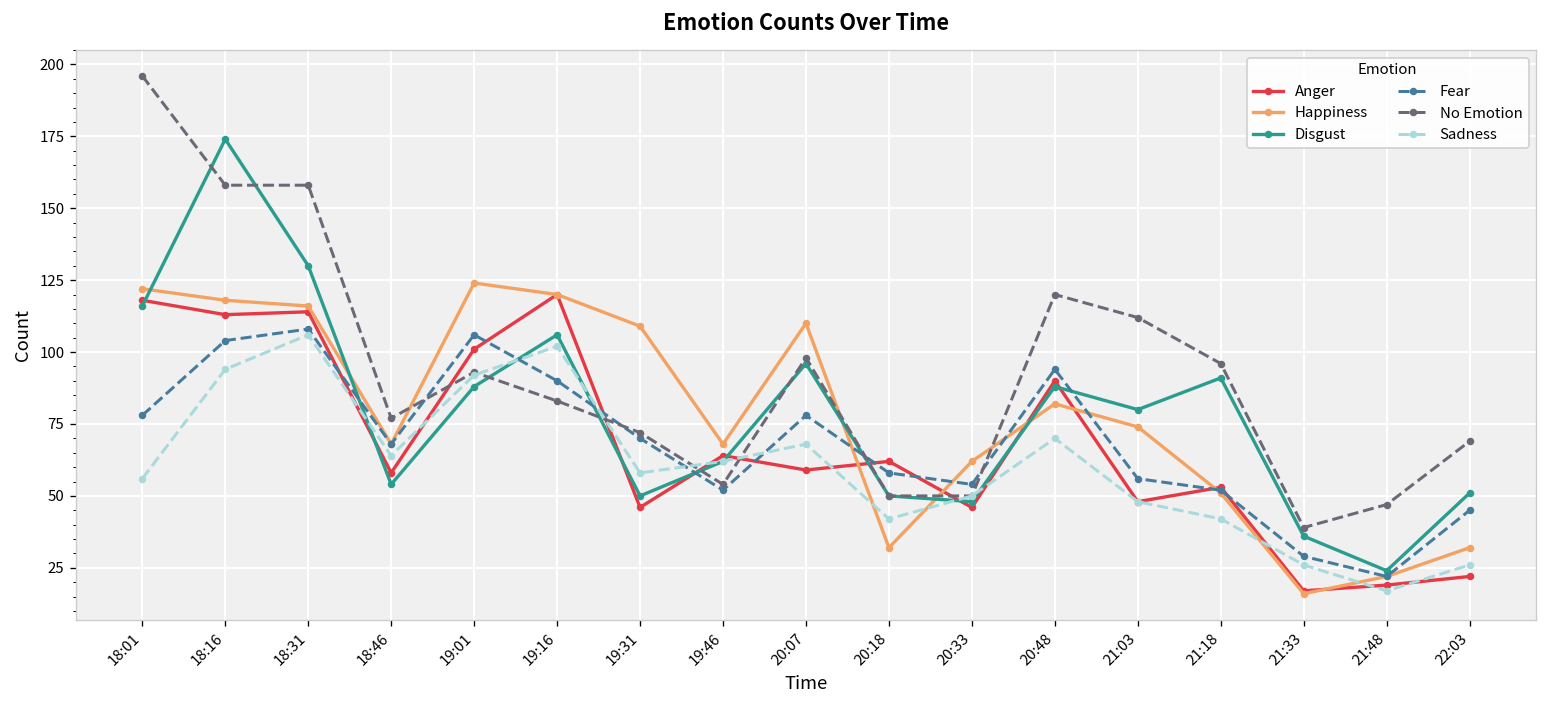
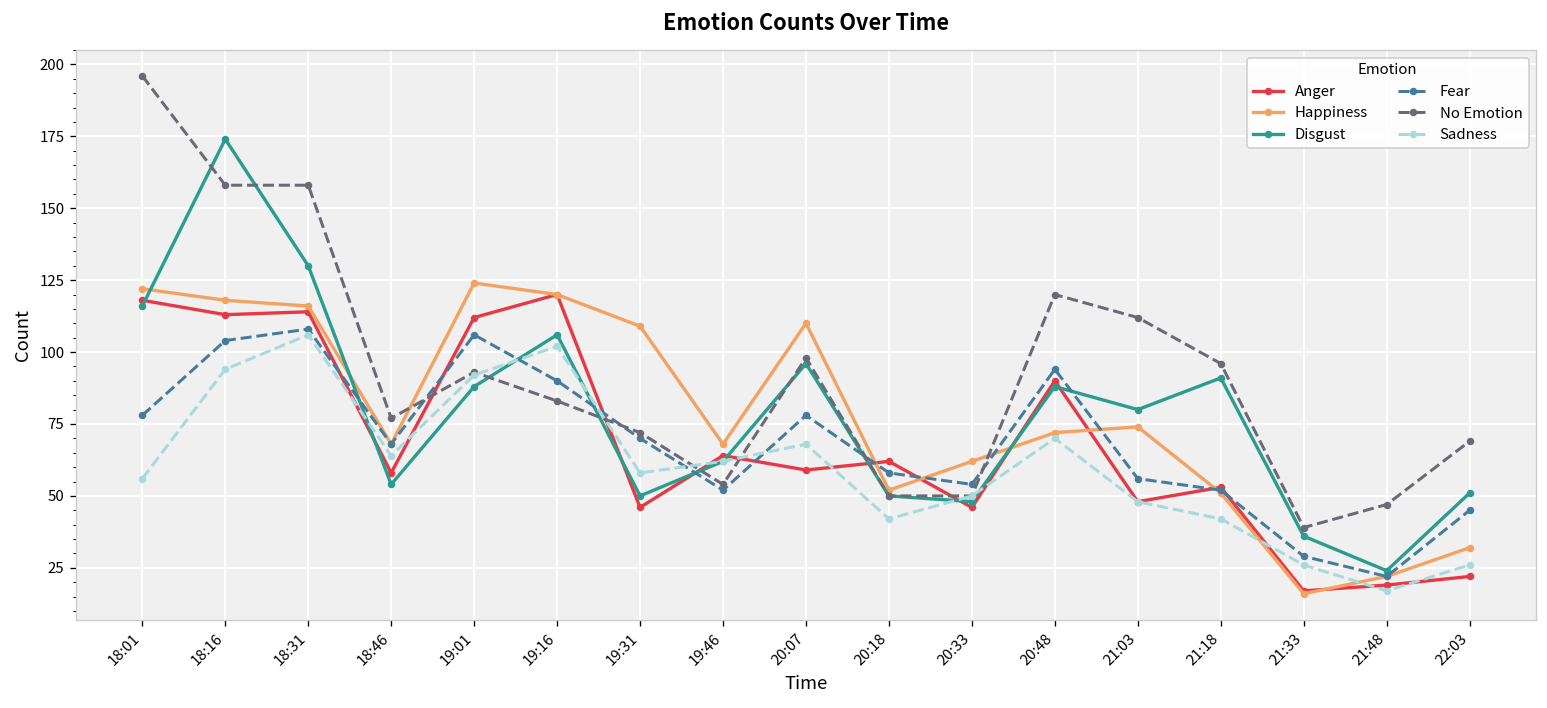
Anger, 19:01: 101 -> 112
Happiness, 20:18: 32 -> 52
Happiness, 20:48: 82 -> 72
